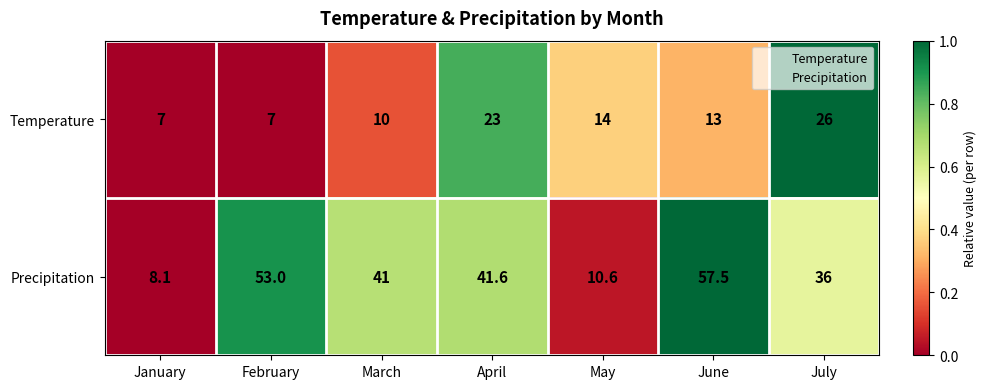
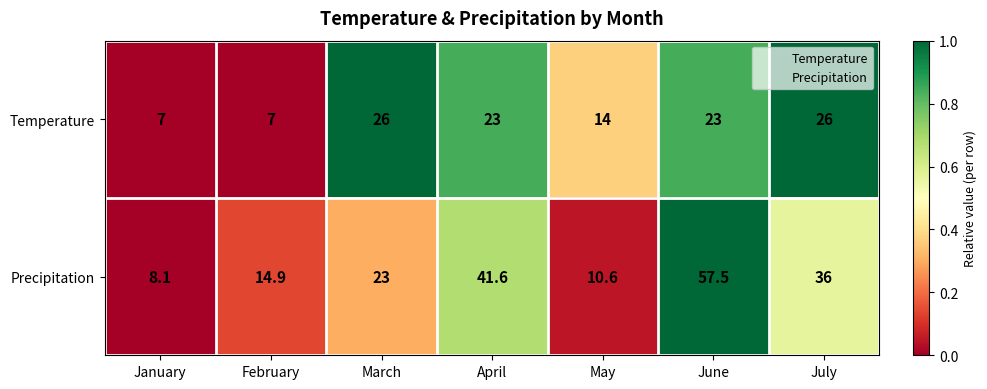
Temperature, March: 10 -> 26
Temperature, June: 13 -> 23
Precipitation, February: 53.0 -> 14.9
Precipitation, March: 41 -> 23
